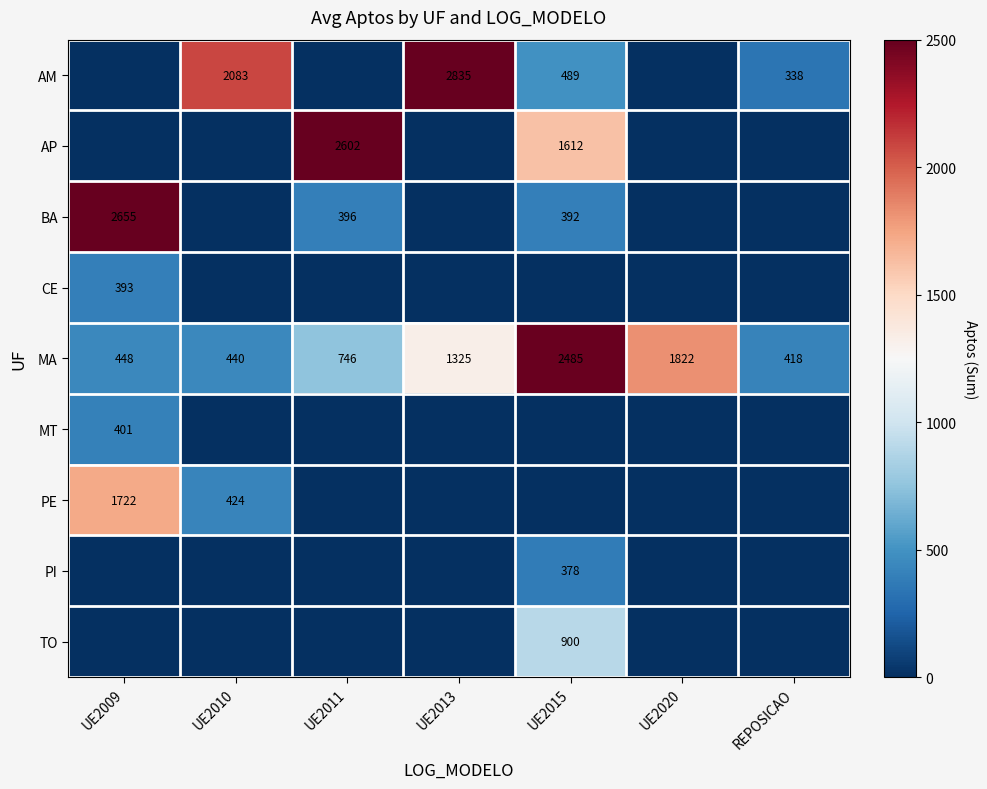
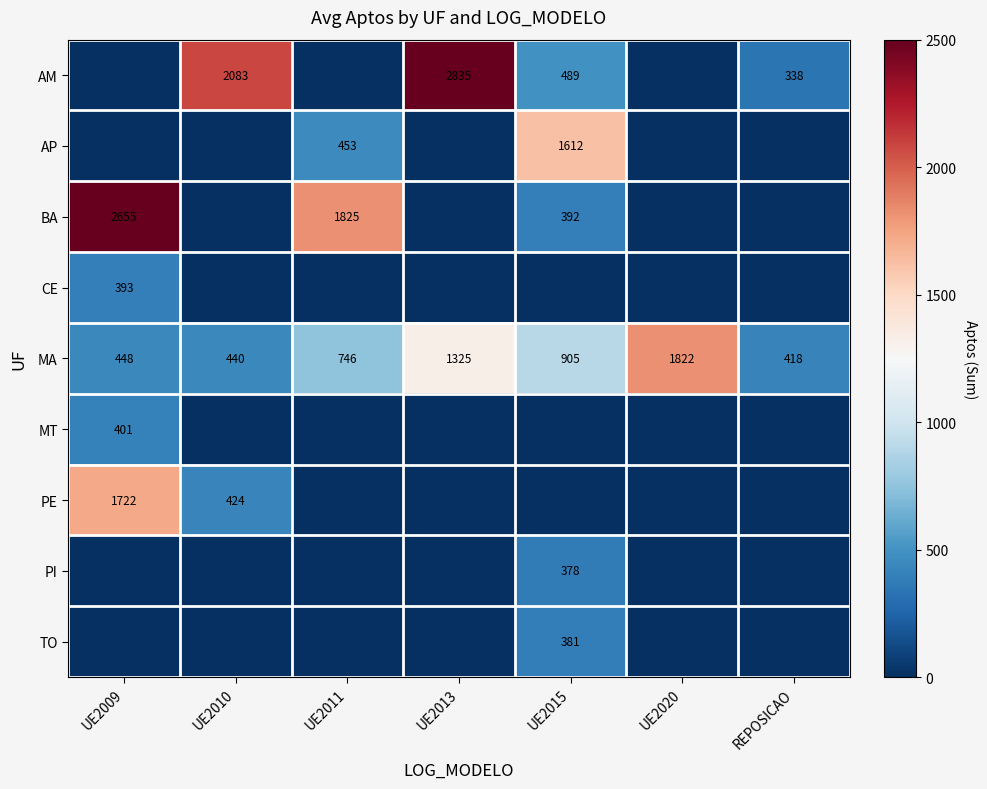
AP, UE2011: 2602 -> 453
BA, UE2011: 396 -> 1825
MA, UE2015: 2485 -> 905
TO, UE2015: 900 -> 381
